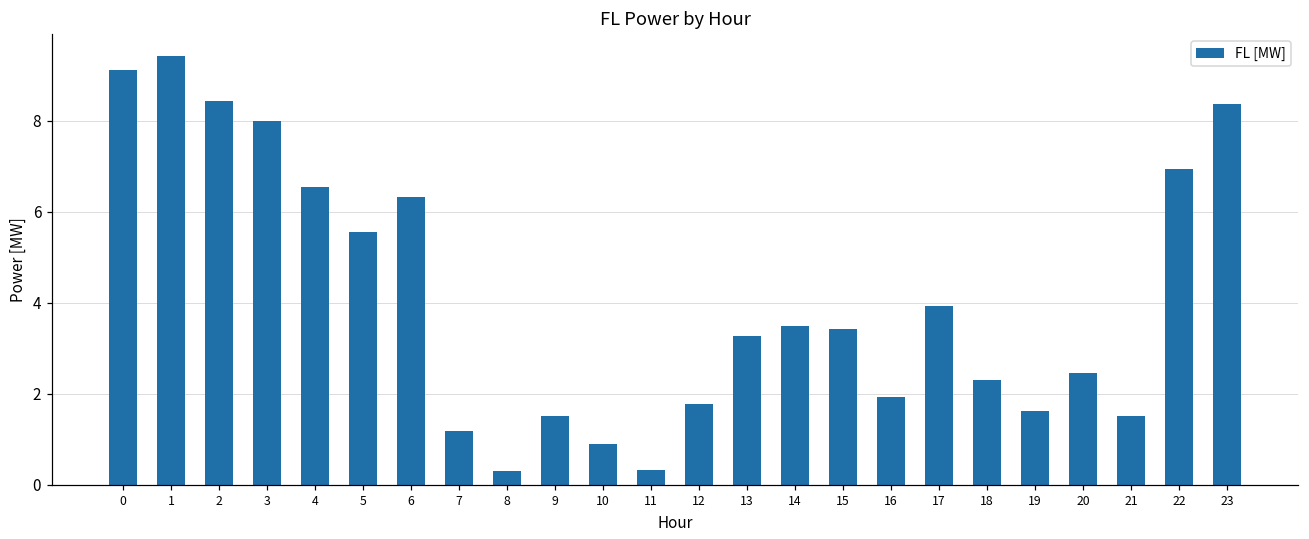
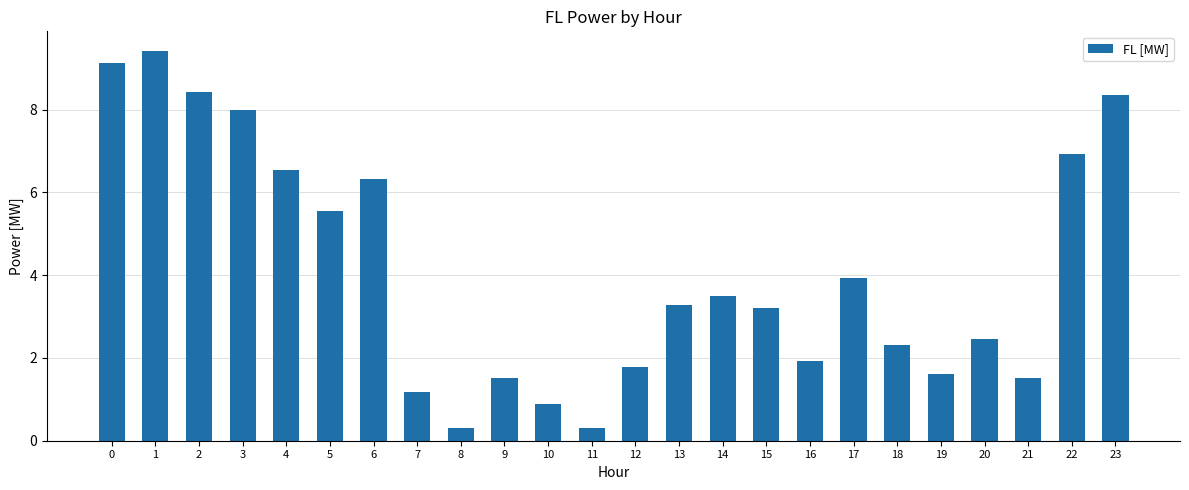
15: 3.4 -> 3.2
